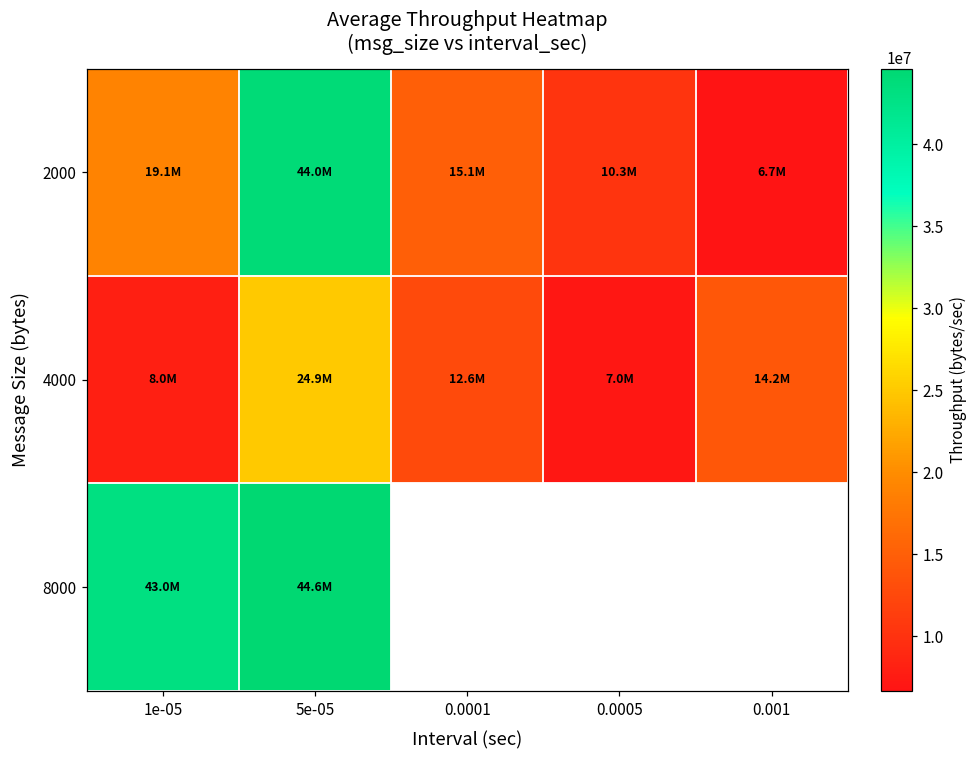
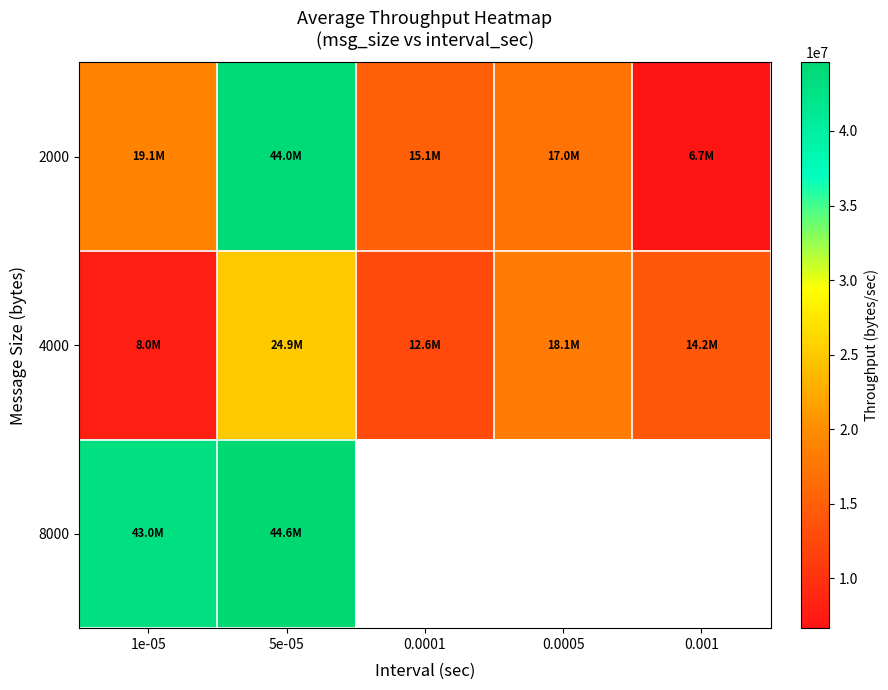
2000, 0.0005: 10.3M -> 17.0M
4000, 0.0005: 7.0M -> 18.1M
